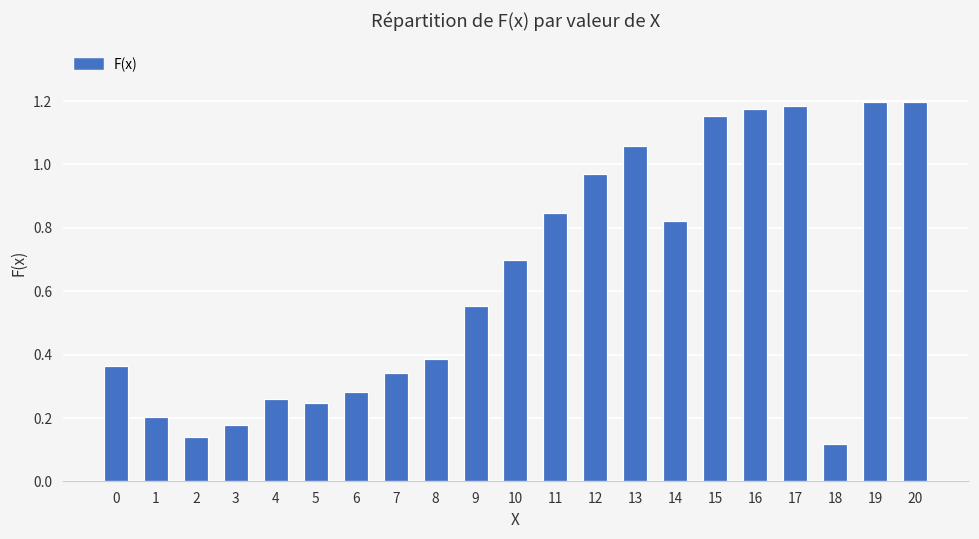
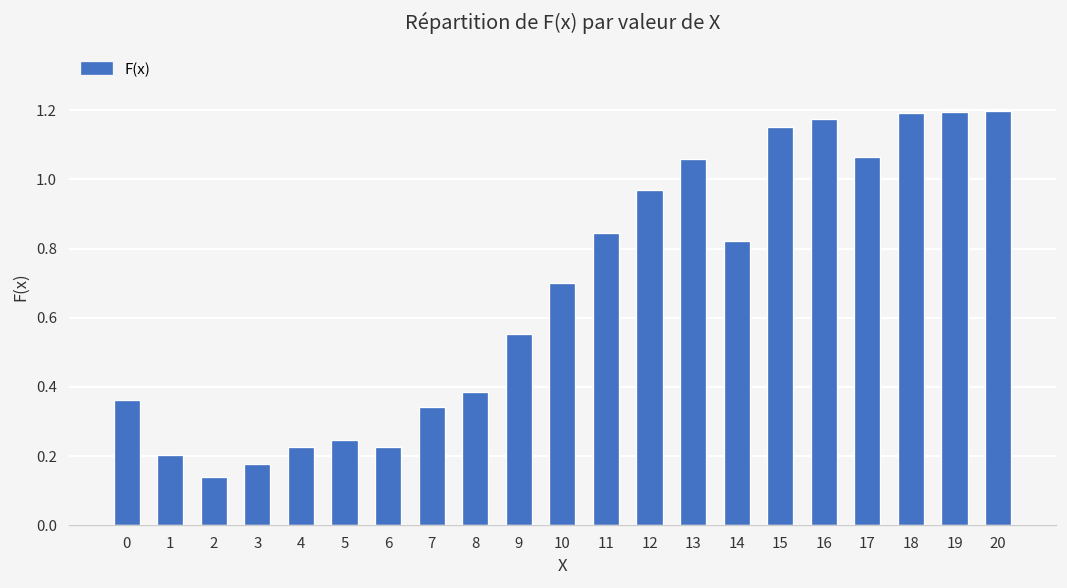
4: 0.26 -> 0.23
6: 0.28 -> 0.23
17: 1.19 -> 1.06
18: 0.12 -> 1.19
